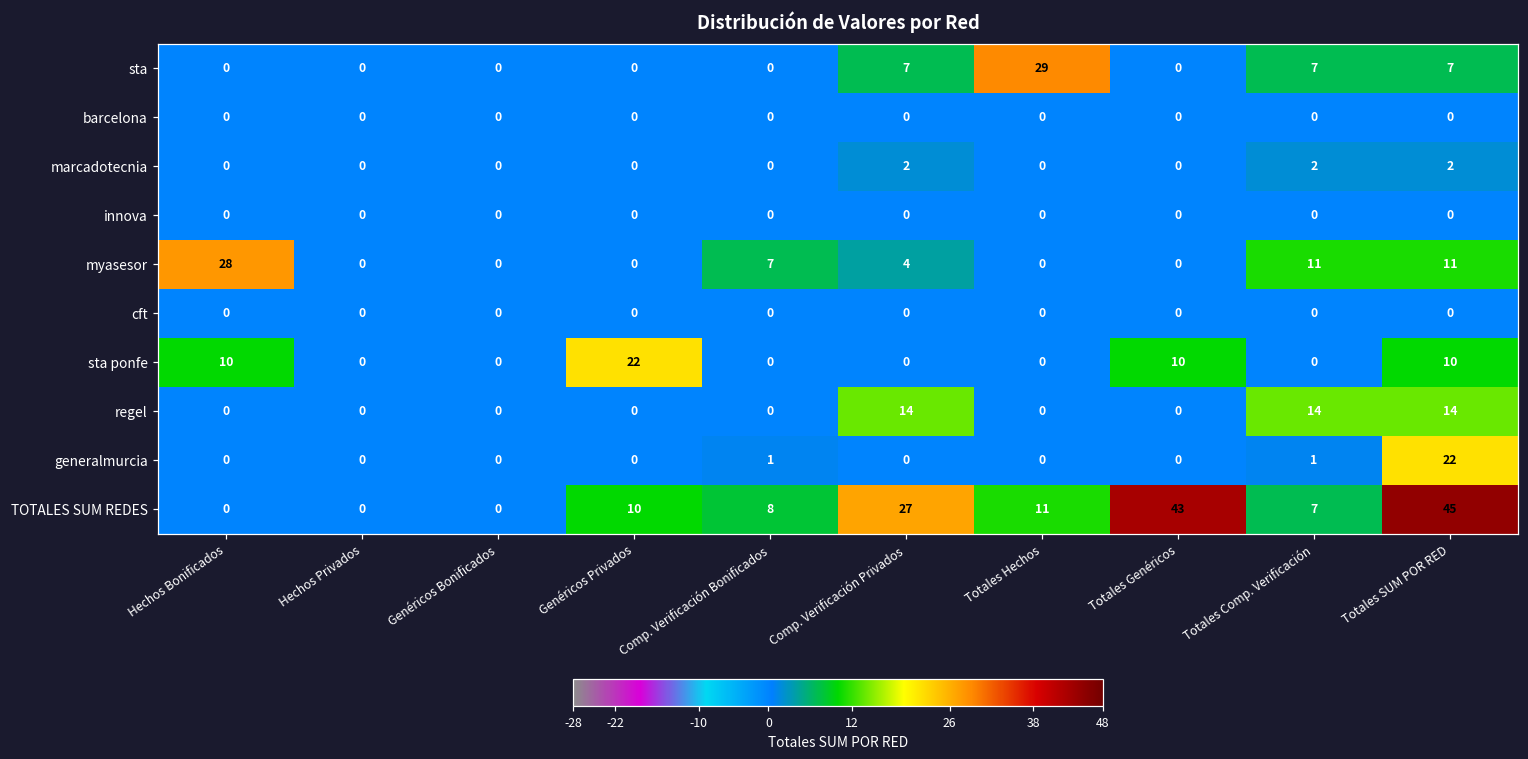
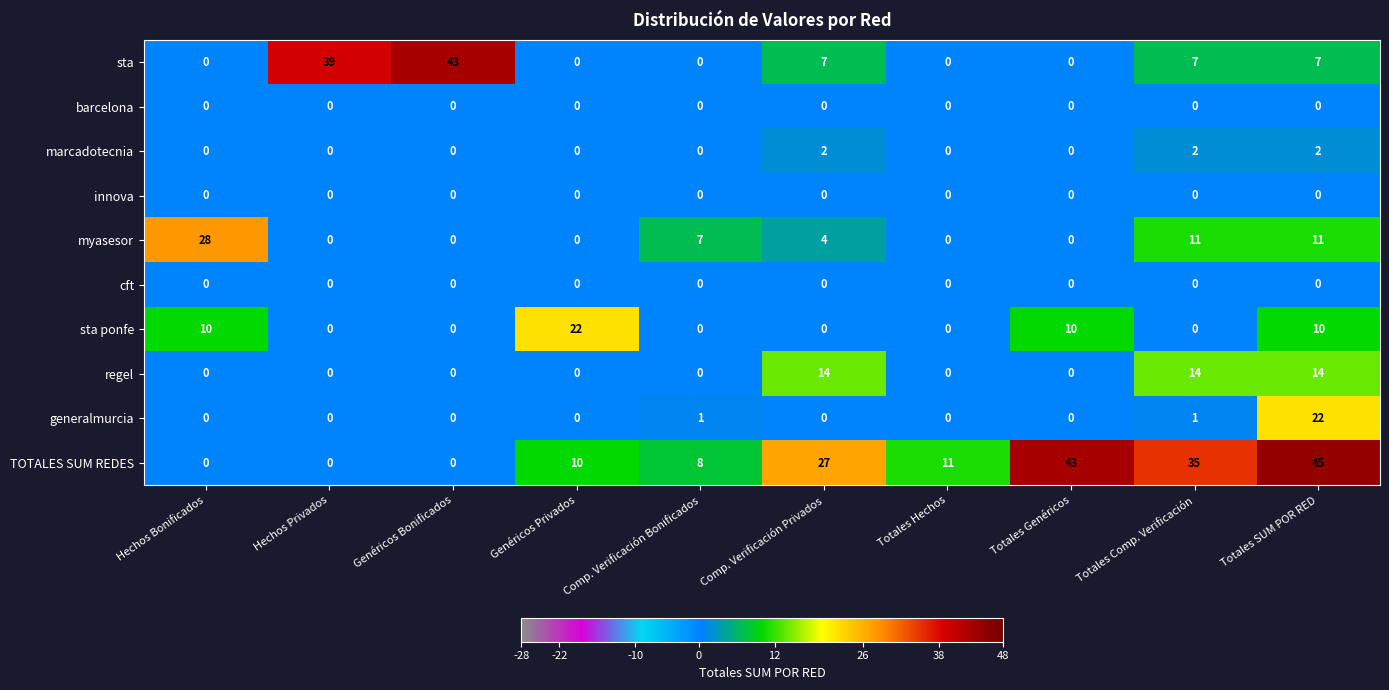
sta, Hechos Privados: 0 -> 39
sta, Genéricos Bonificados: 0 -> 43
sta, Totales Hechos: 29 -> 0
TOTALES SUM REDES, Totales Comp. Verificación: 7 -> 35
